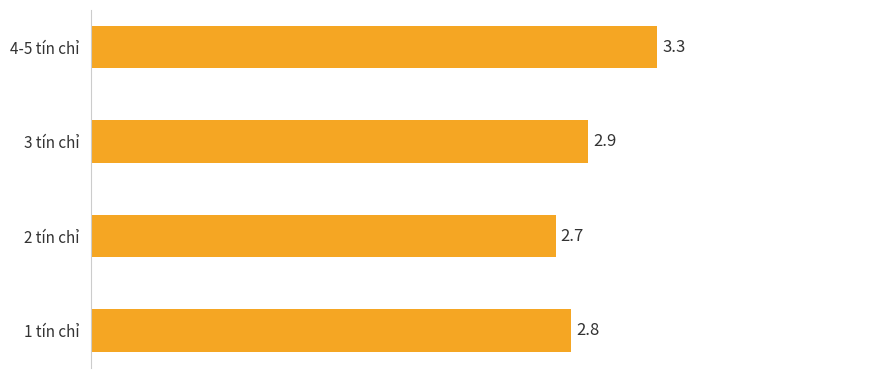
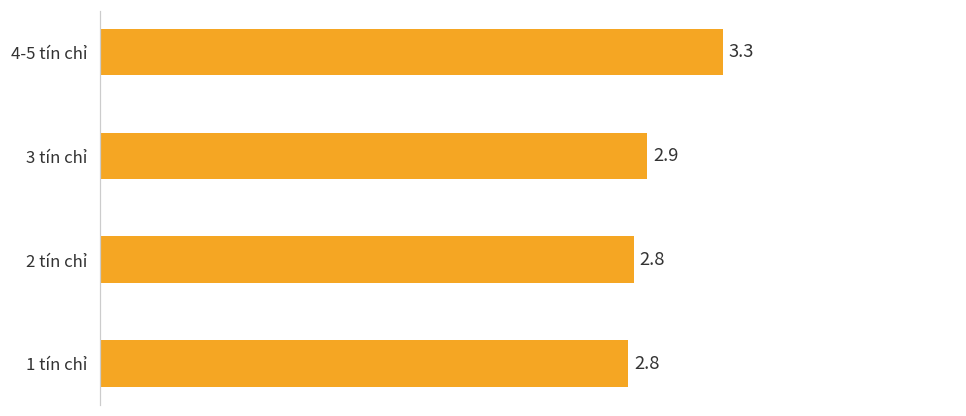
2 tín chỉ: 2.7 -> 2.8
